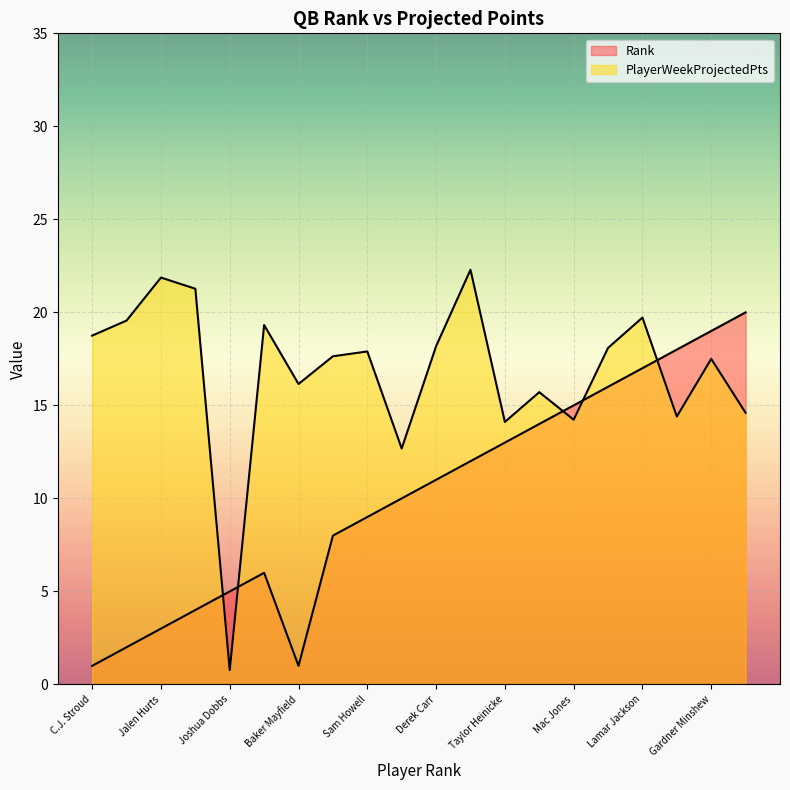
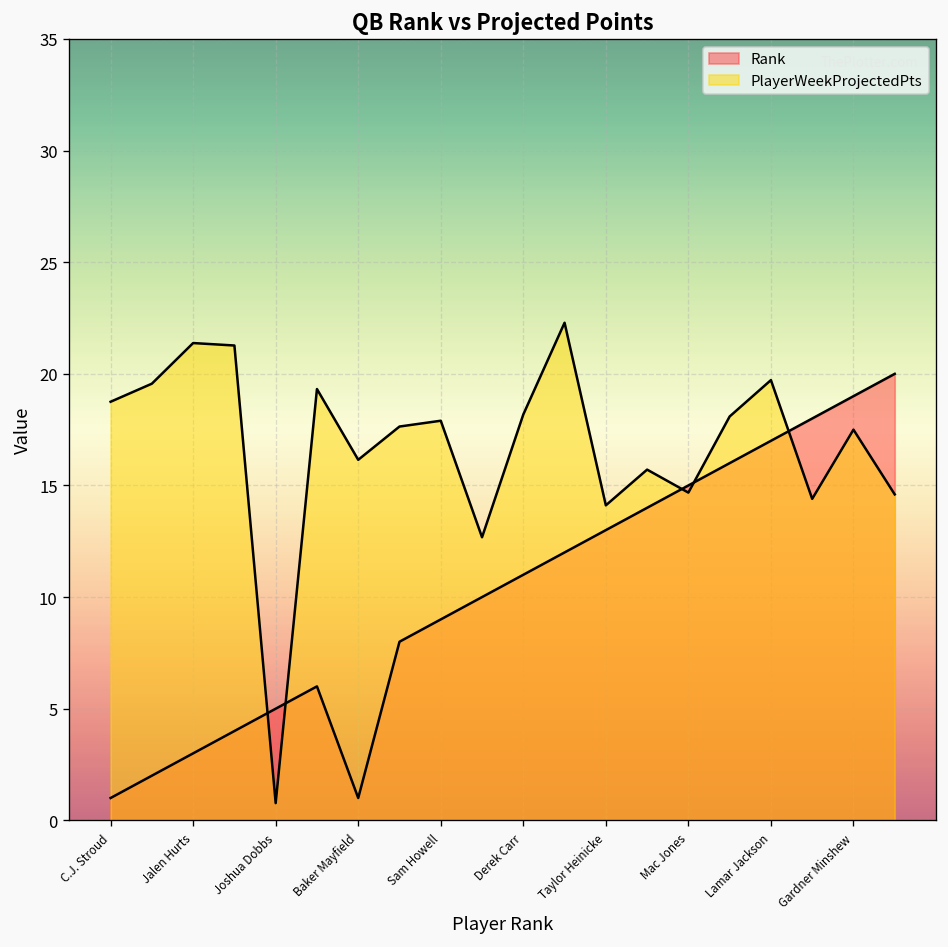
PlayerWeekProjectedPts, Jalen Hurts: 21.9 -> 21.4
PlayerWeekProjectedPts, Mac Jones: 14.2 -> 14.7
